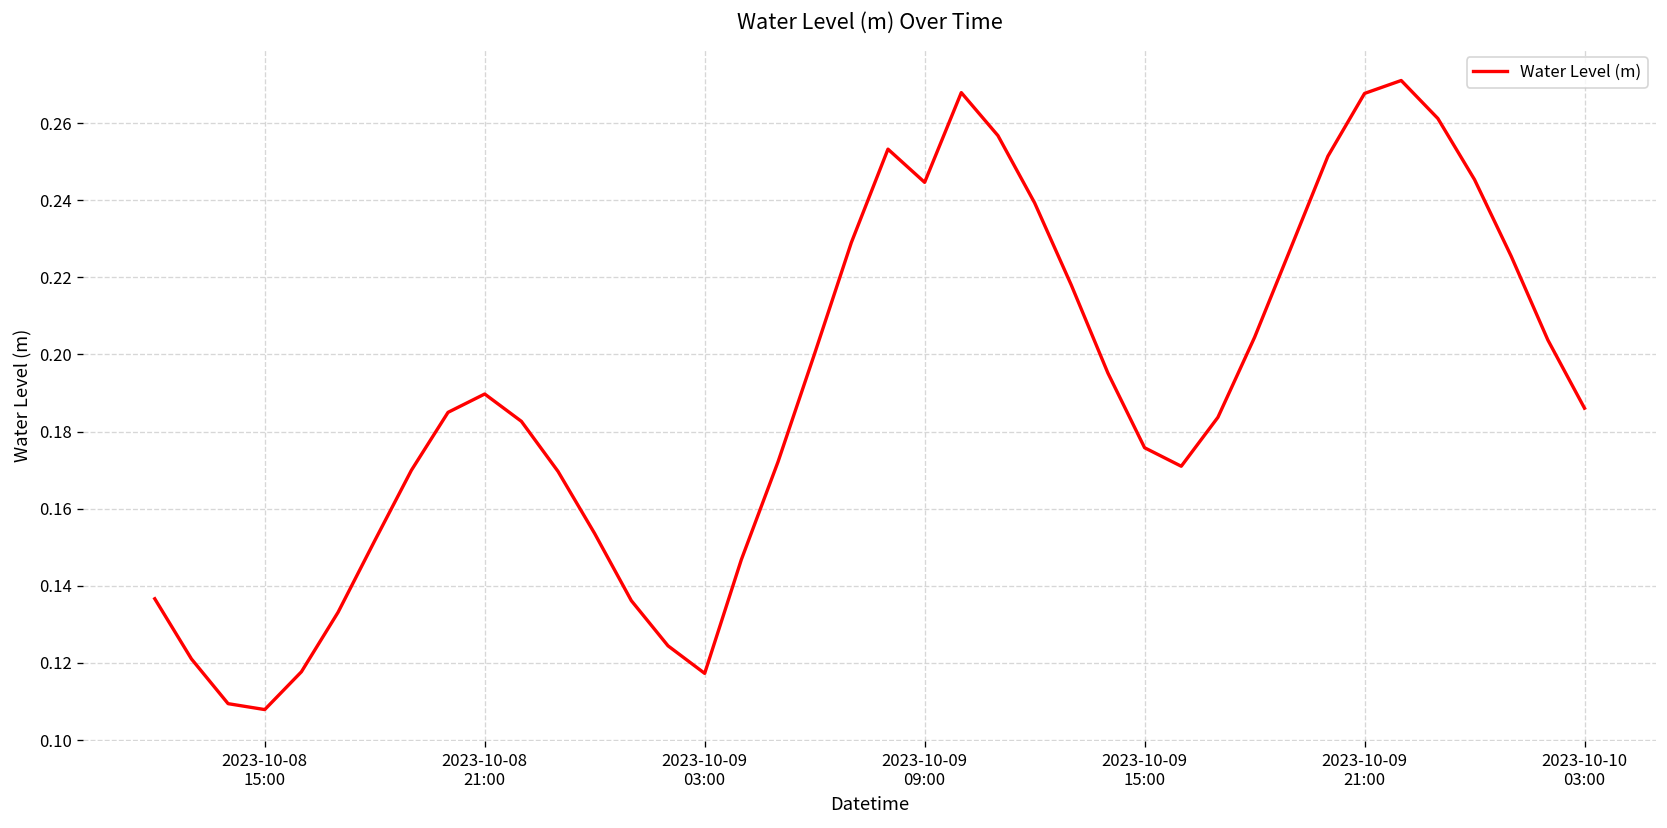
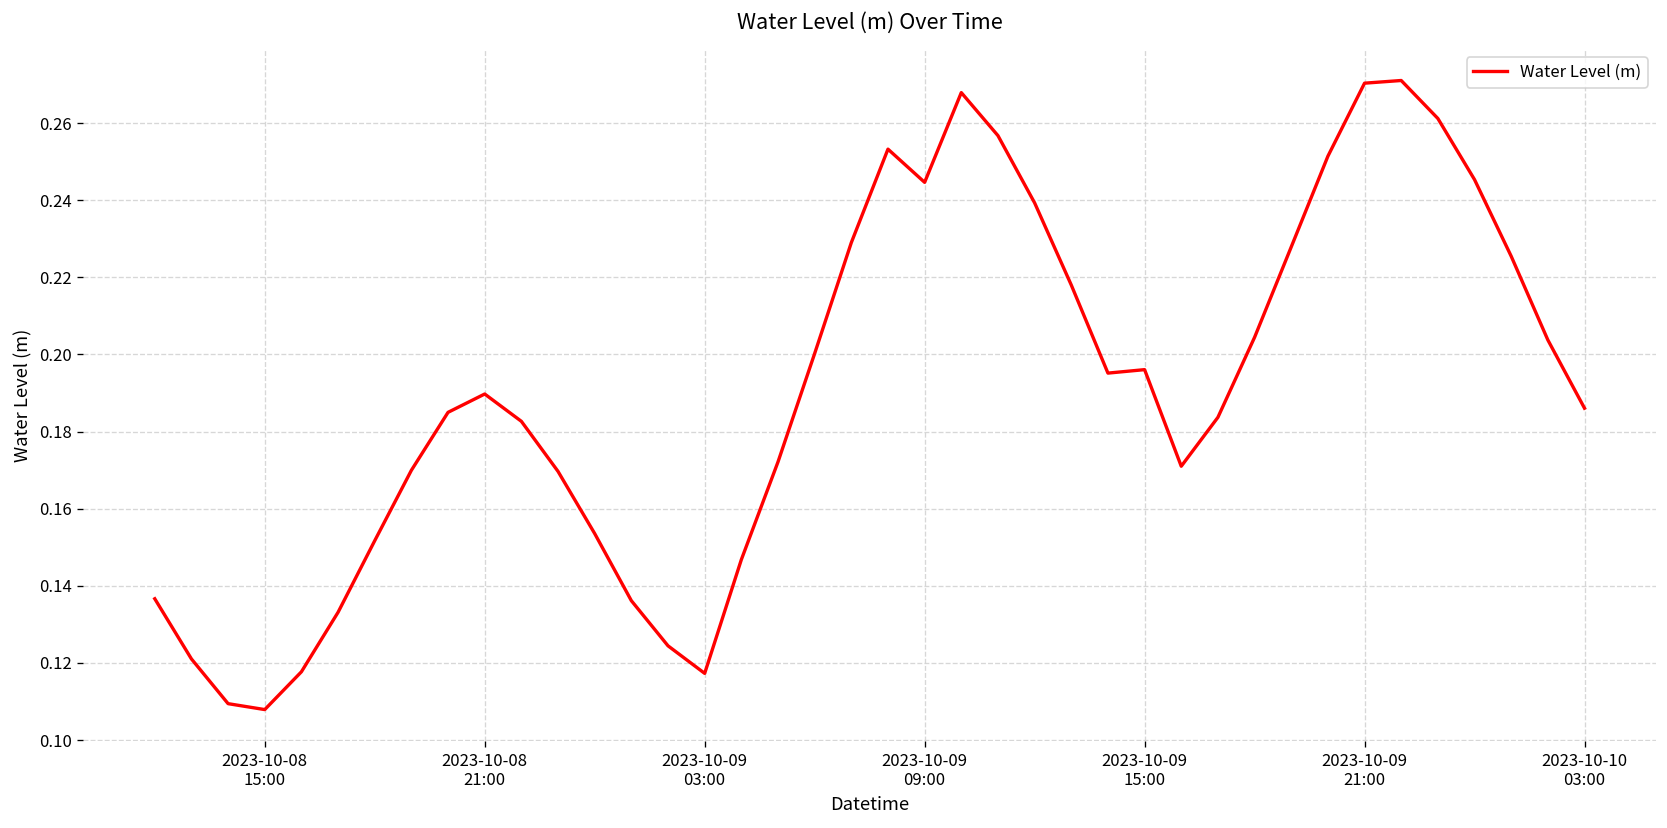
2023-10-09 15:00: 0.176 -> 0.196
2023-10-09 21:00: 0.268 -> 0.270
